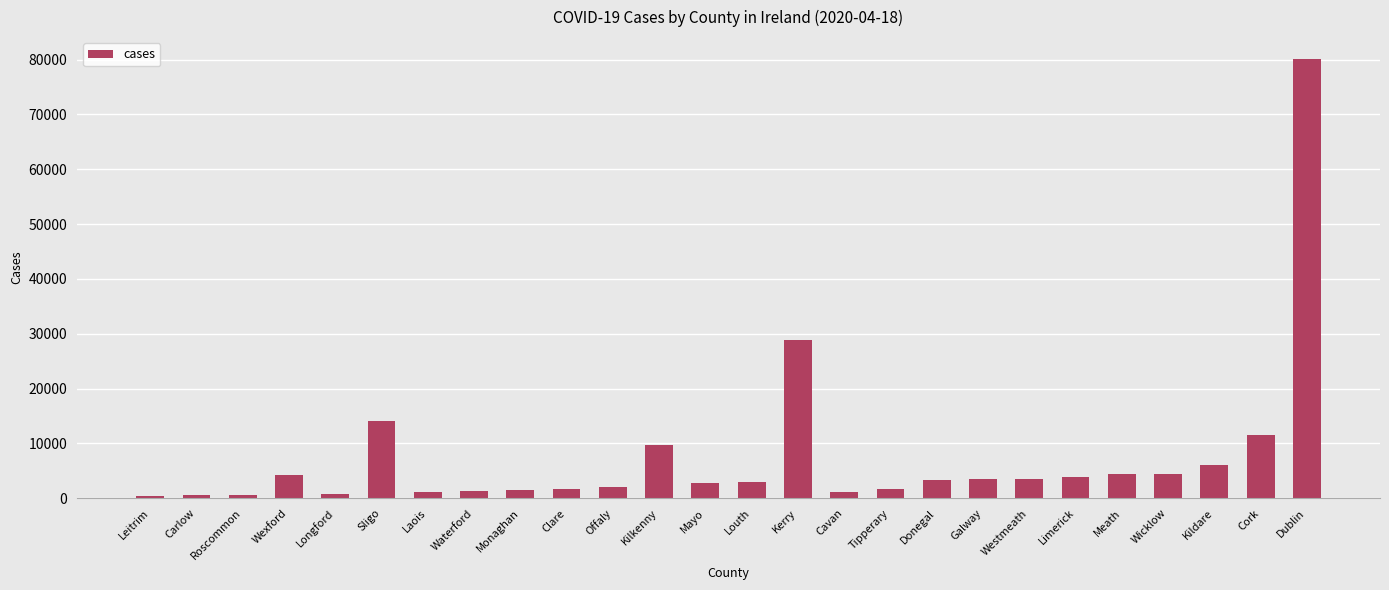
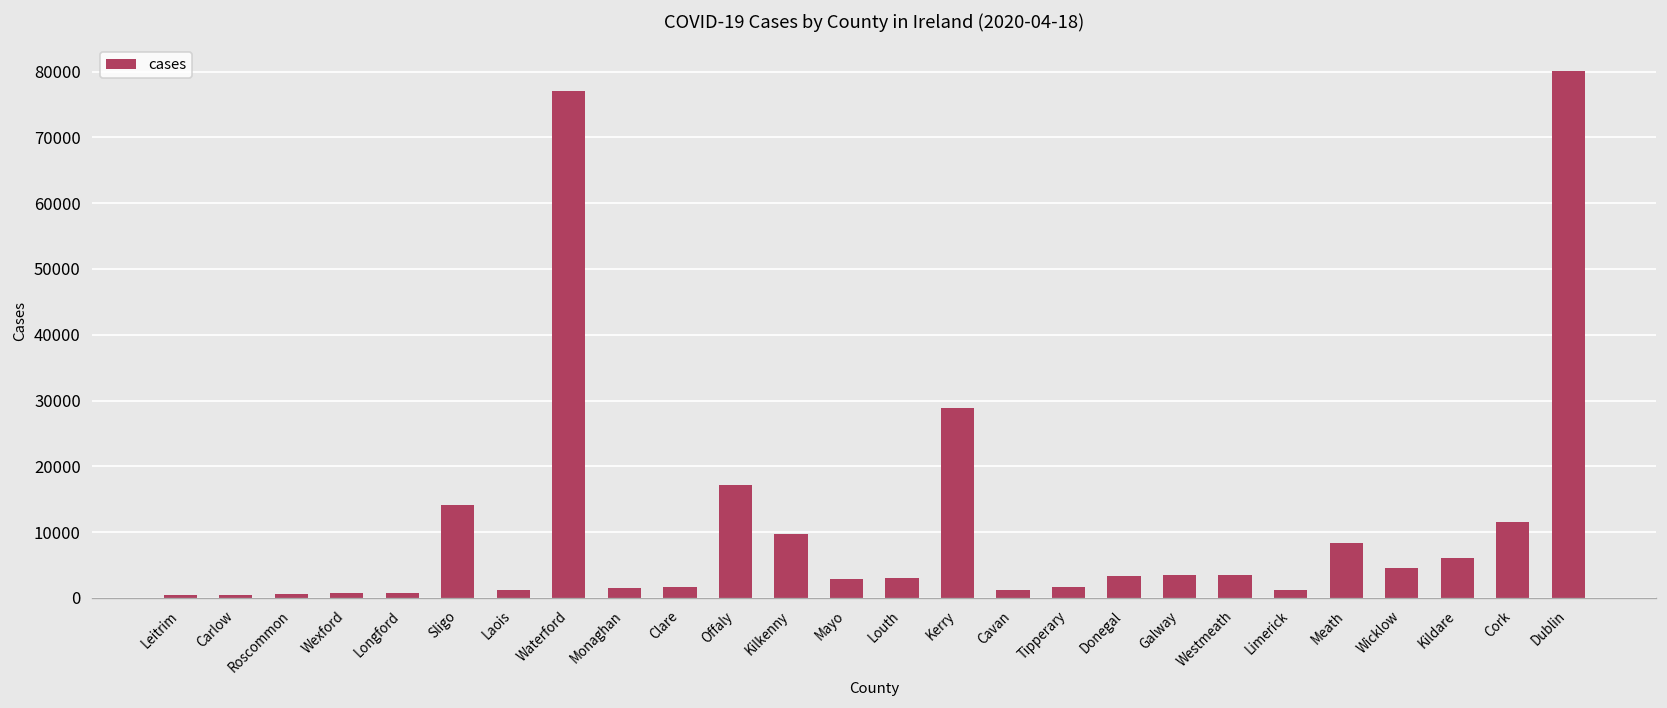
Wexford: 4000 -> 1000
Waterford: 1000 -> 77000
Offaly: 2000 -> 17000
Limerick: 4000 -> 1000
Meath: 4000 -> 8000
